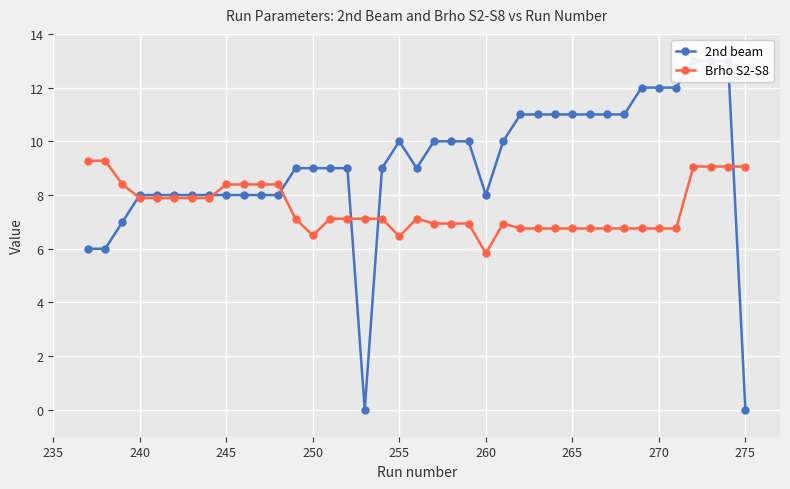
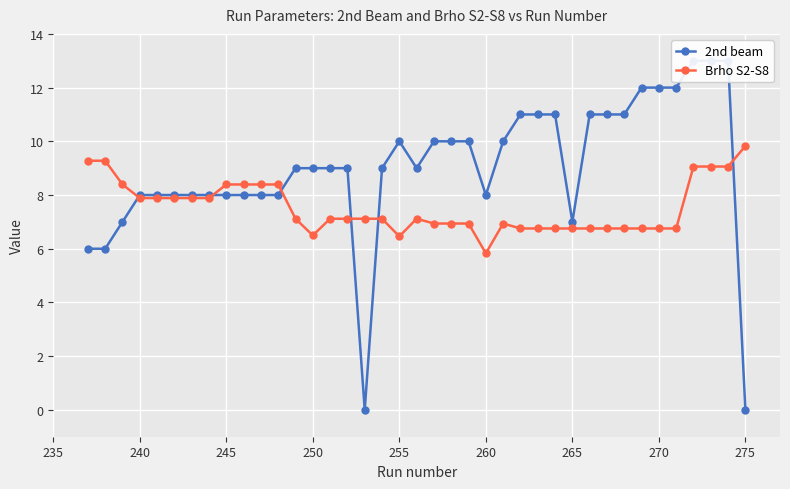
2nd beam, 265: 11 -> 7
Brho S2-S8, 275: 9.1 -> 9.8
